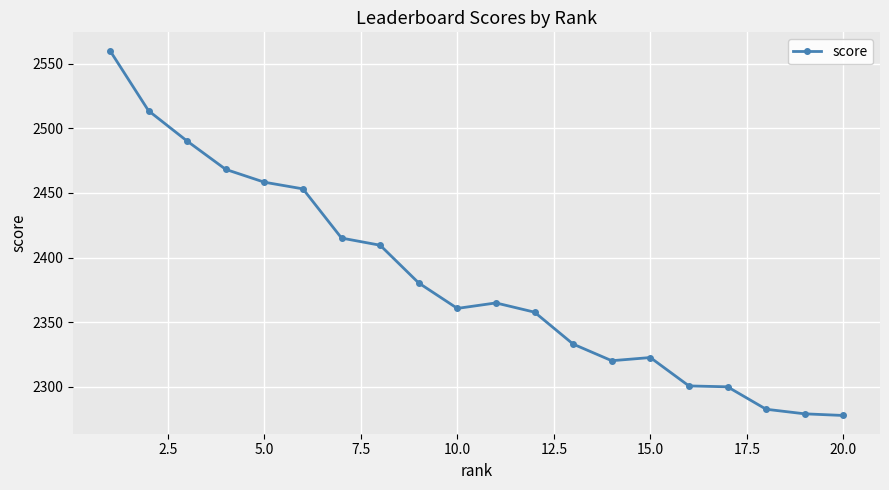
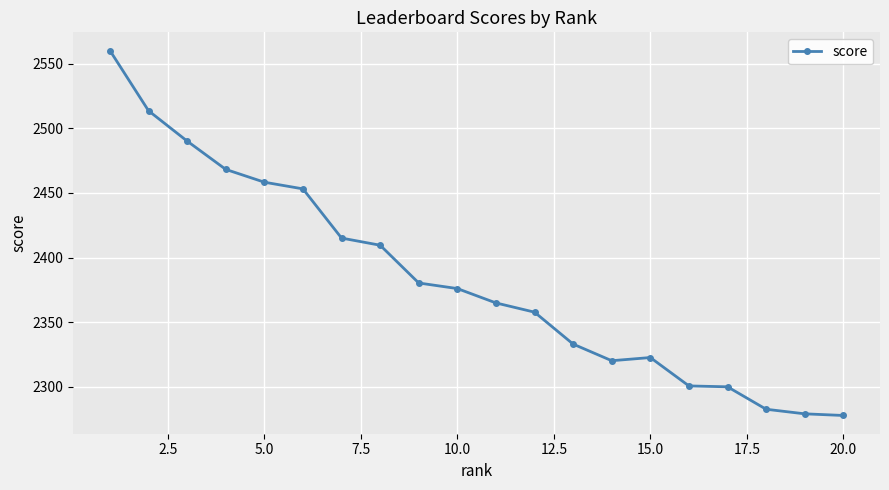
10.0: 2361 -> 2376
